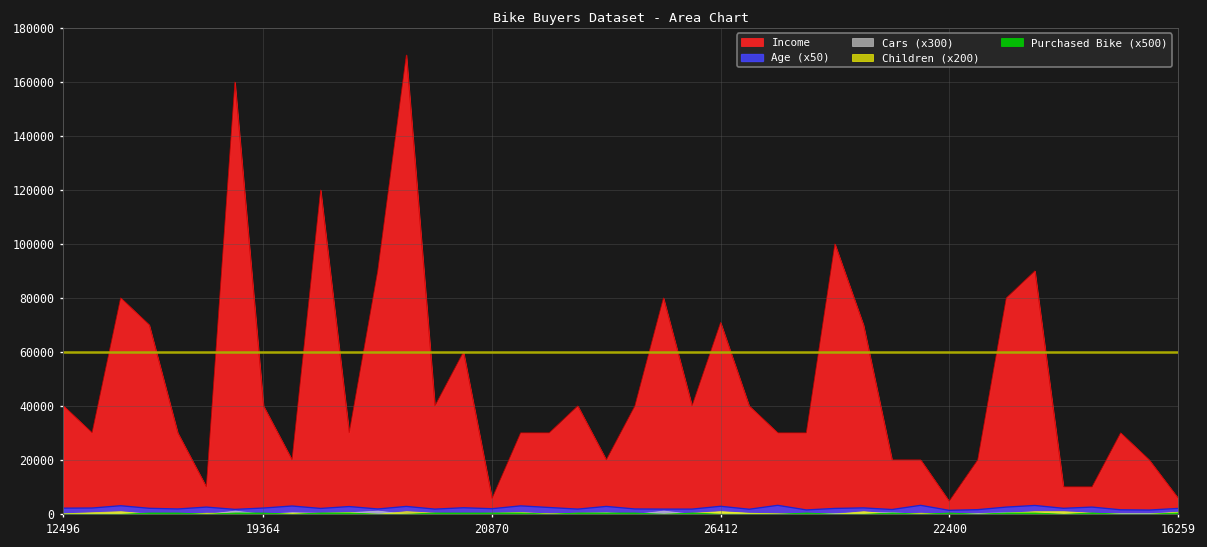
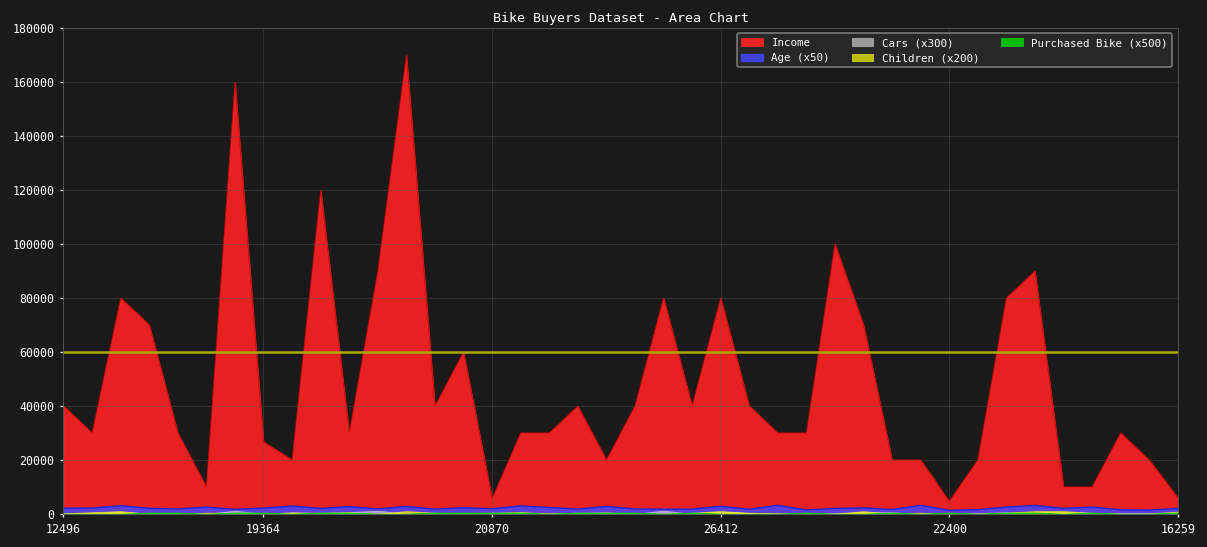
Income, 19364: 40000 -> 27000
Income, 26412: 71000 -> 80000
